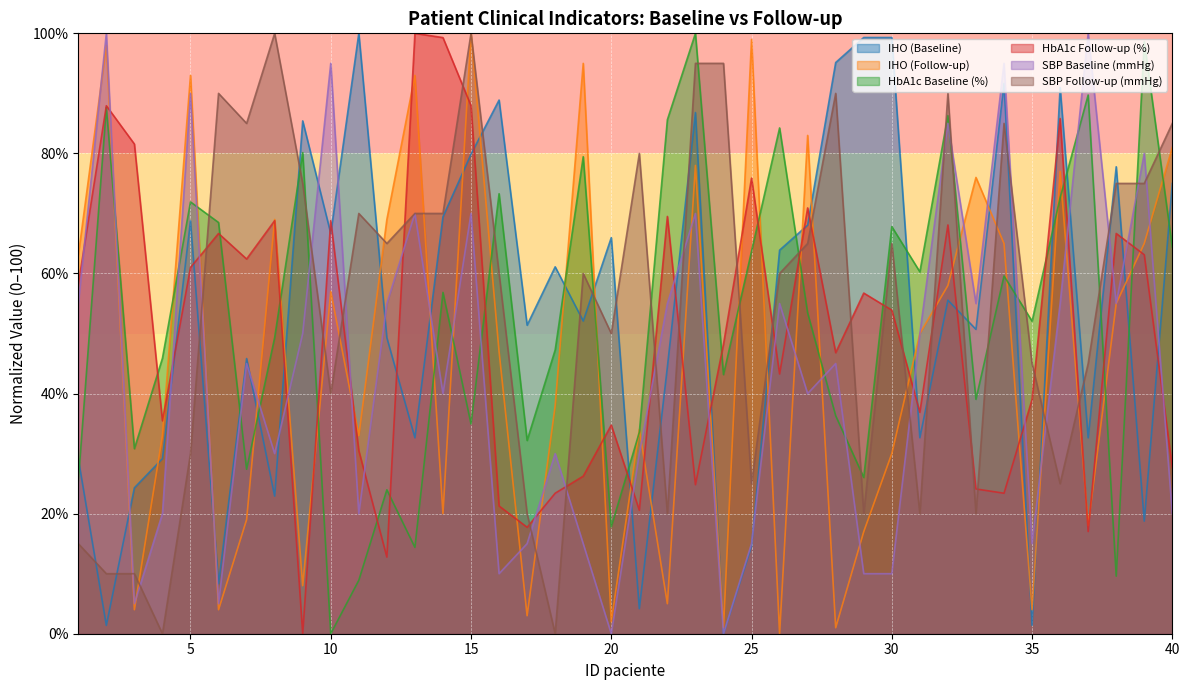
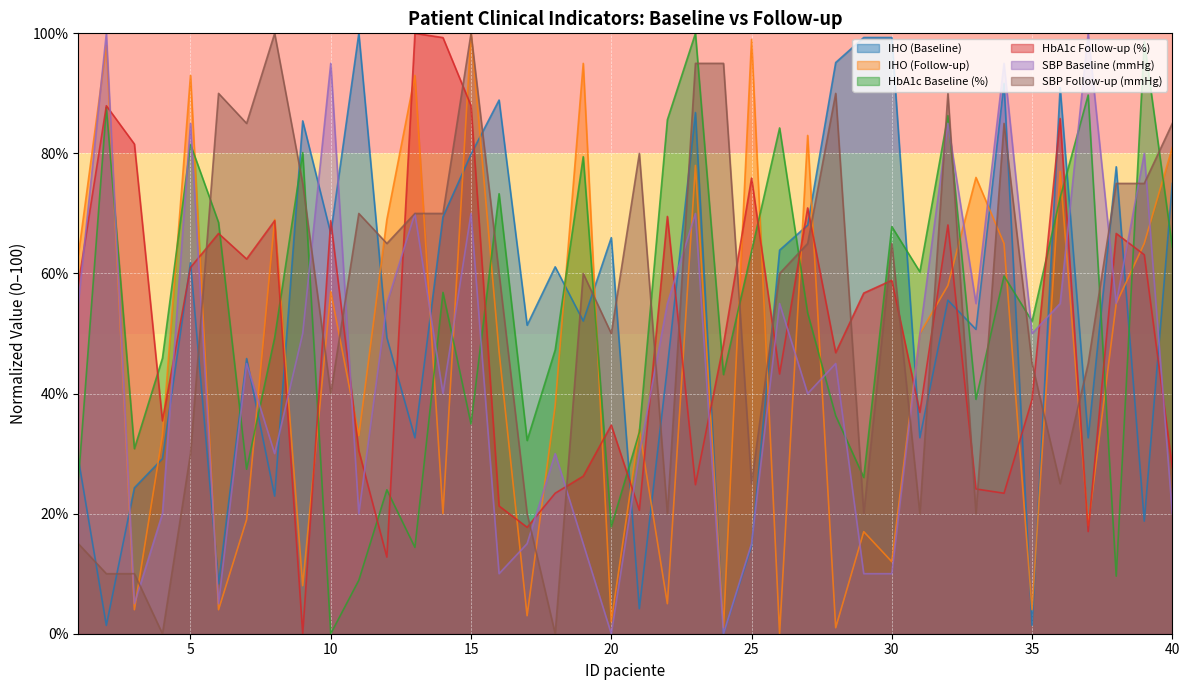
IHO (Baseline), 5: 69% -> 62%
HbA1c Baseline (%), 5: 72% -> 82%
SBP Baseline (mmHg), 5: 90% -> 85%
IHO (Follow-up), 30: 30% -> 12%
HbA1c Follow-up (%), 30: 54% -> 59%
SBP Baseline (mmHg), 35: 15% -> 50%
